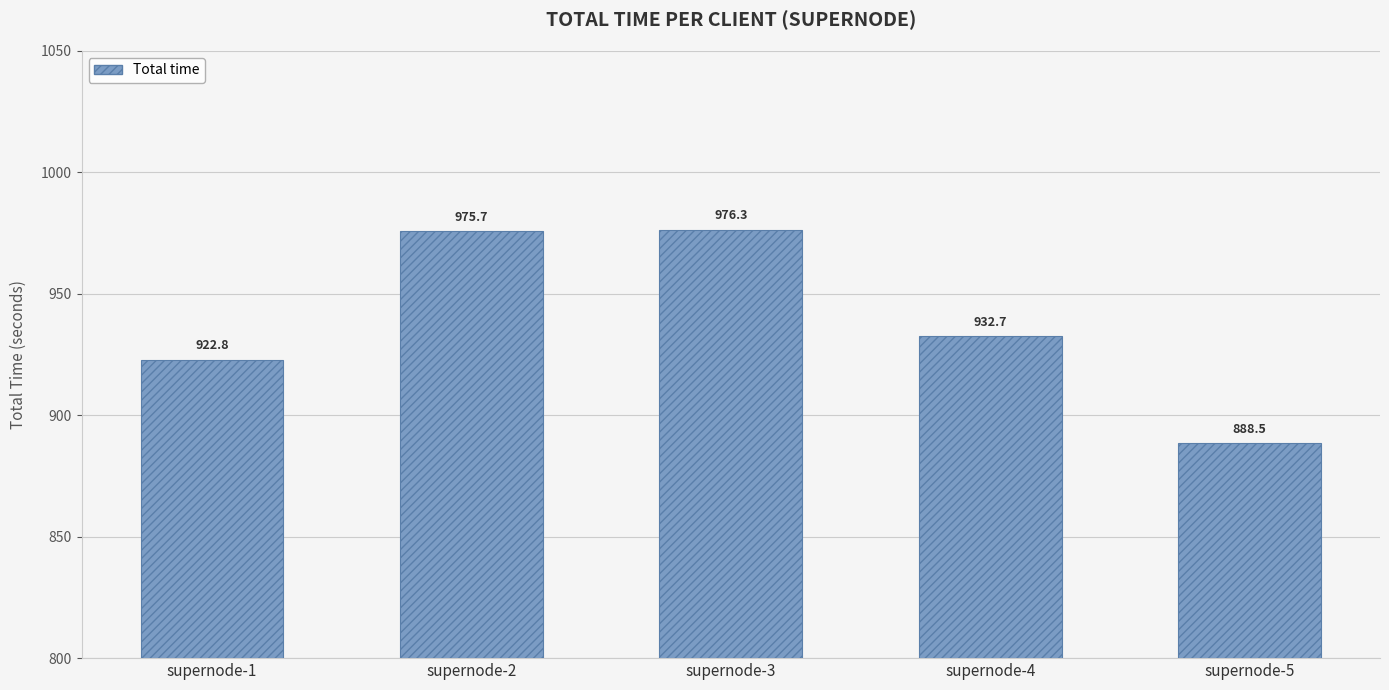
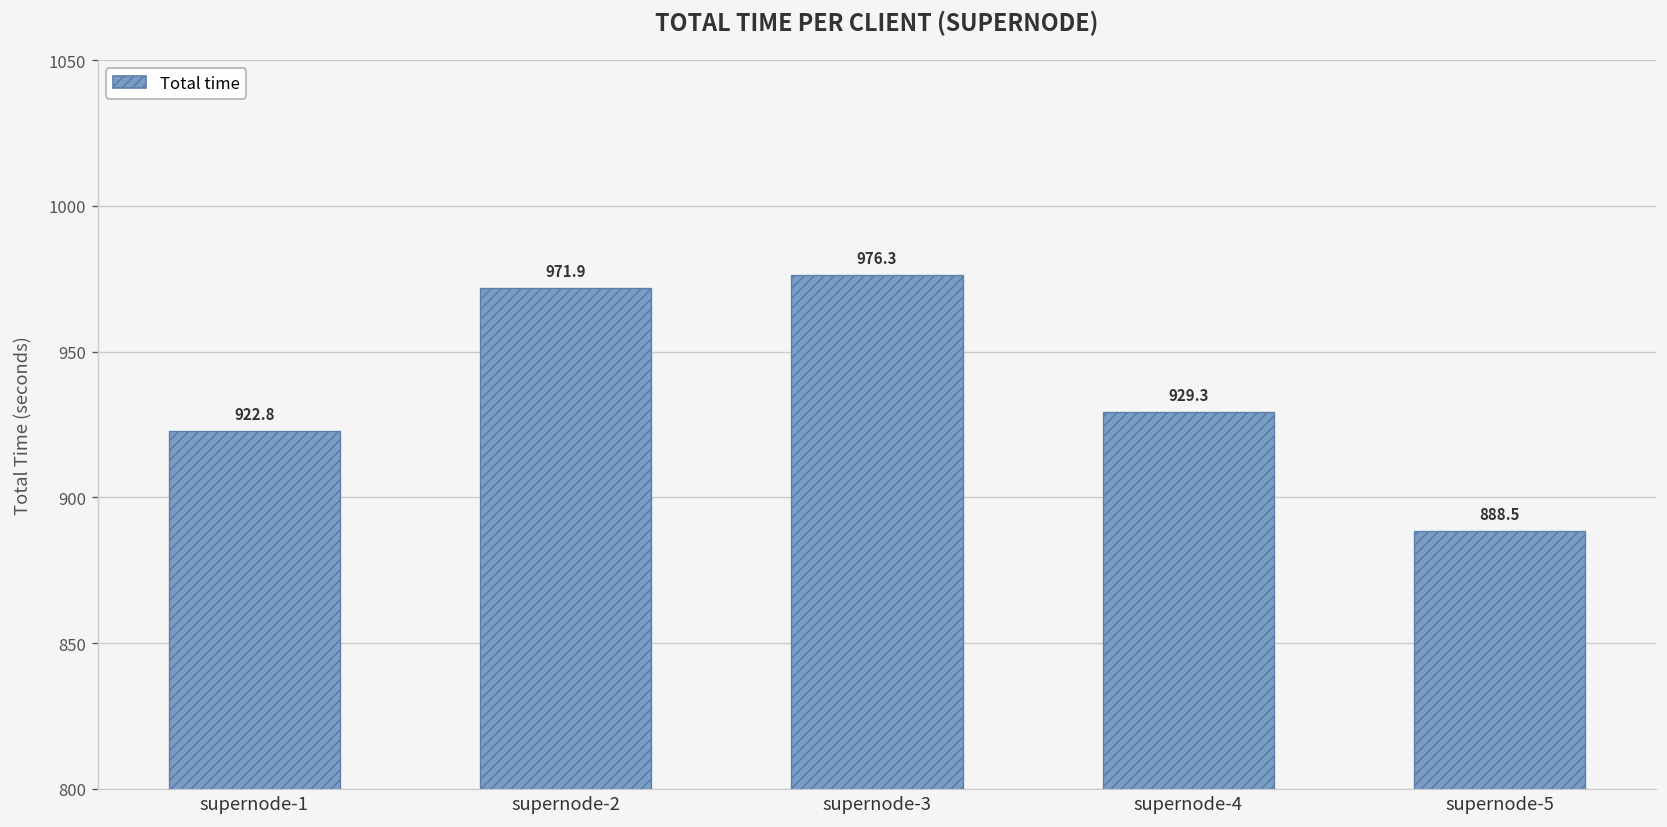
supernode-2: 975.7 -> 971.9
supernode-4: 932.7 -> 929.3
